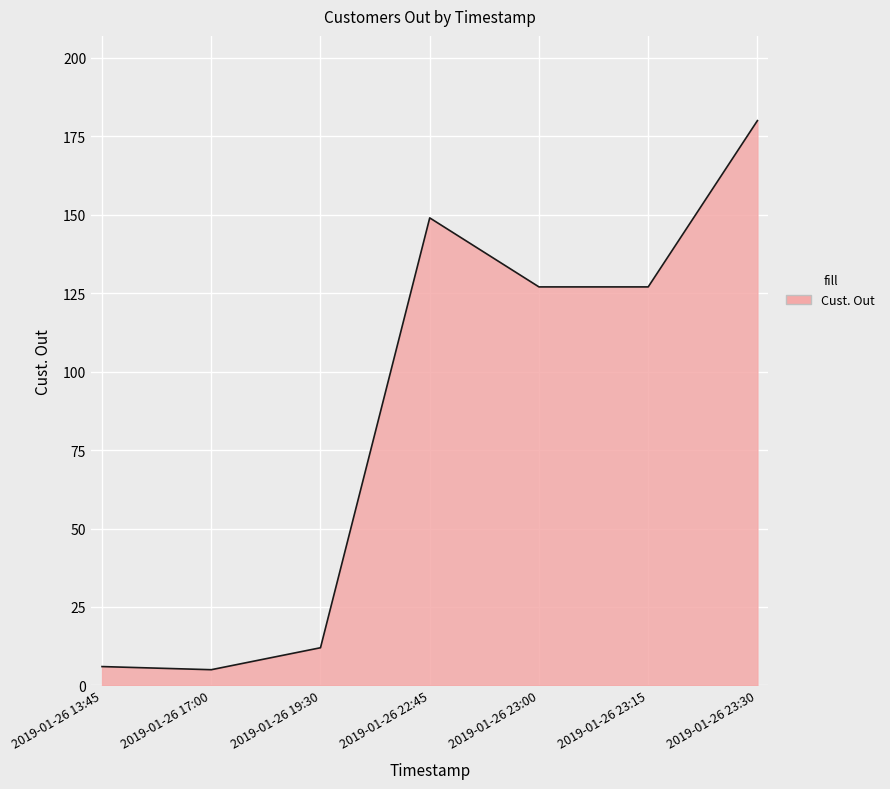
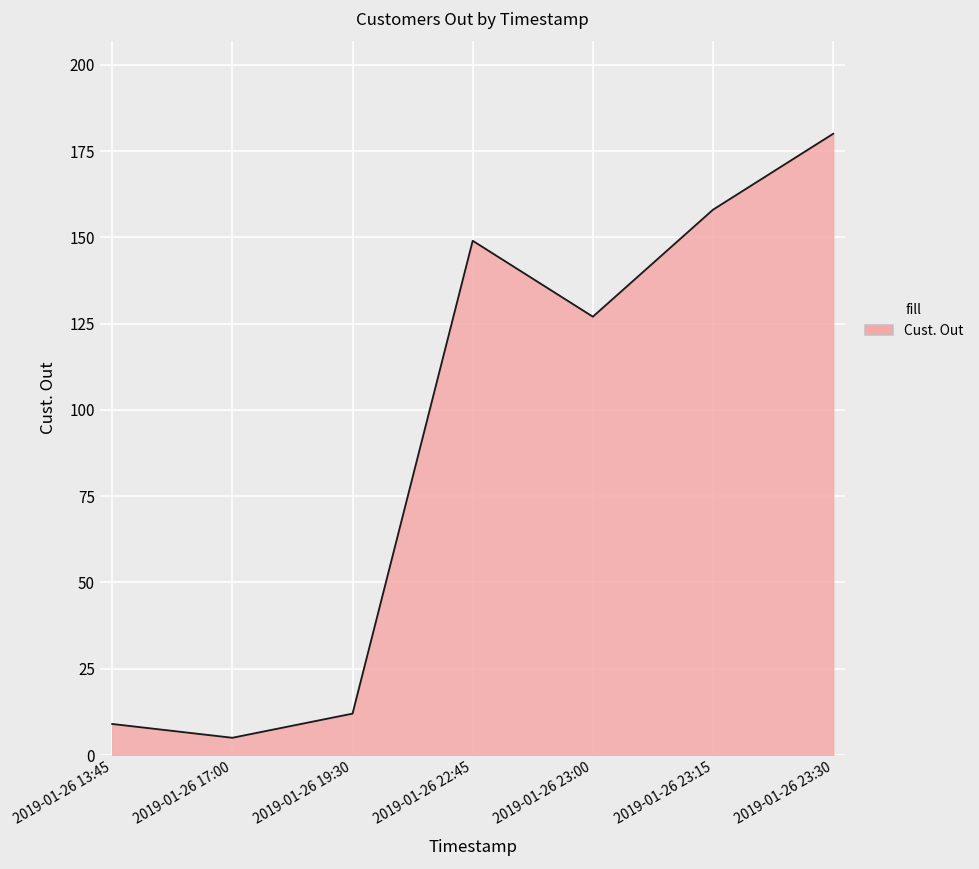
2019-01-26 13:45: 6 -> 9
2019-01-26 23:15: 127 -> 158
